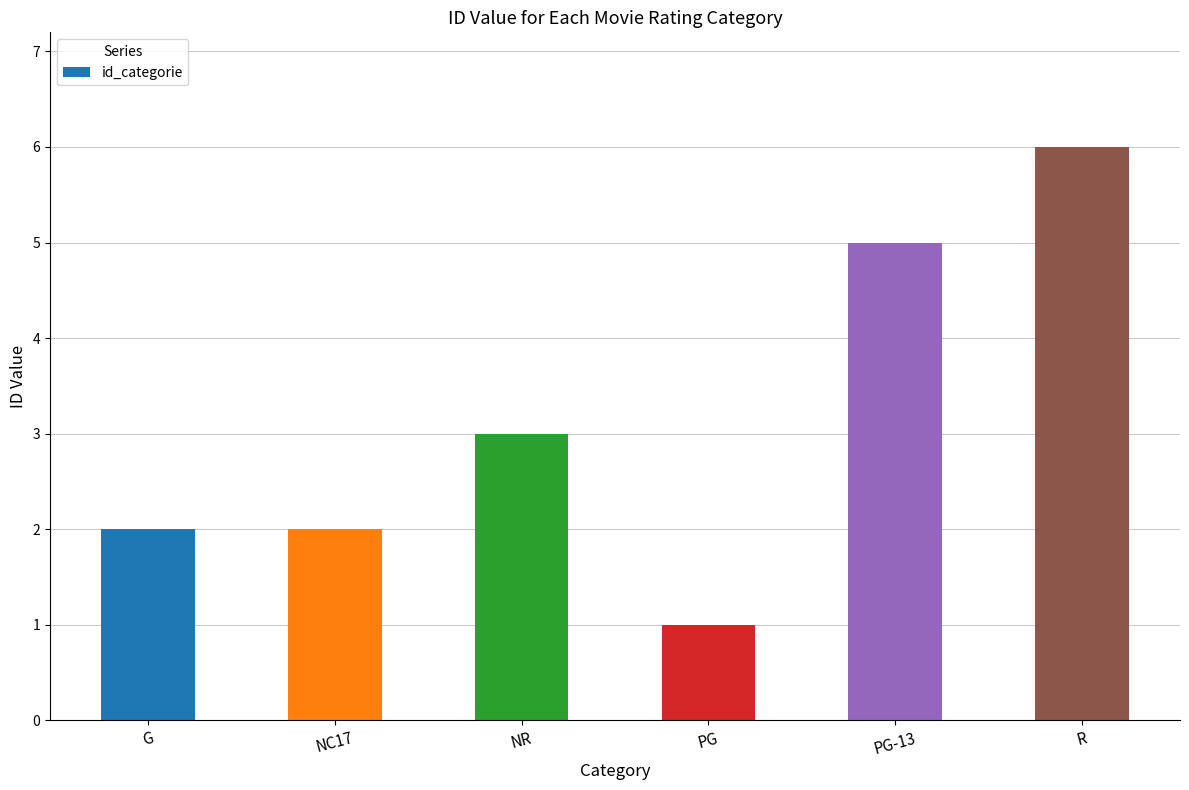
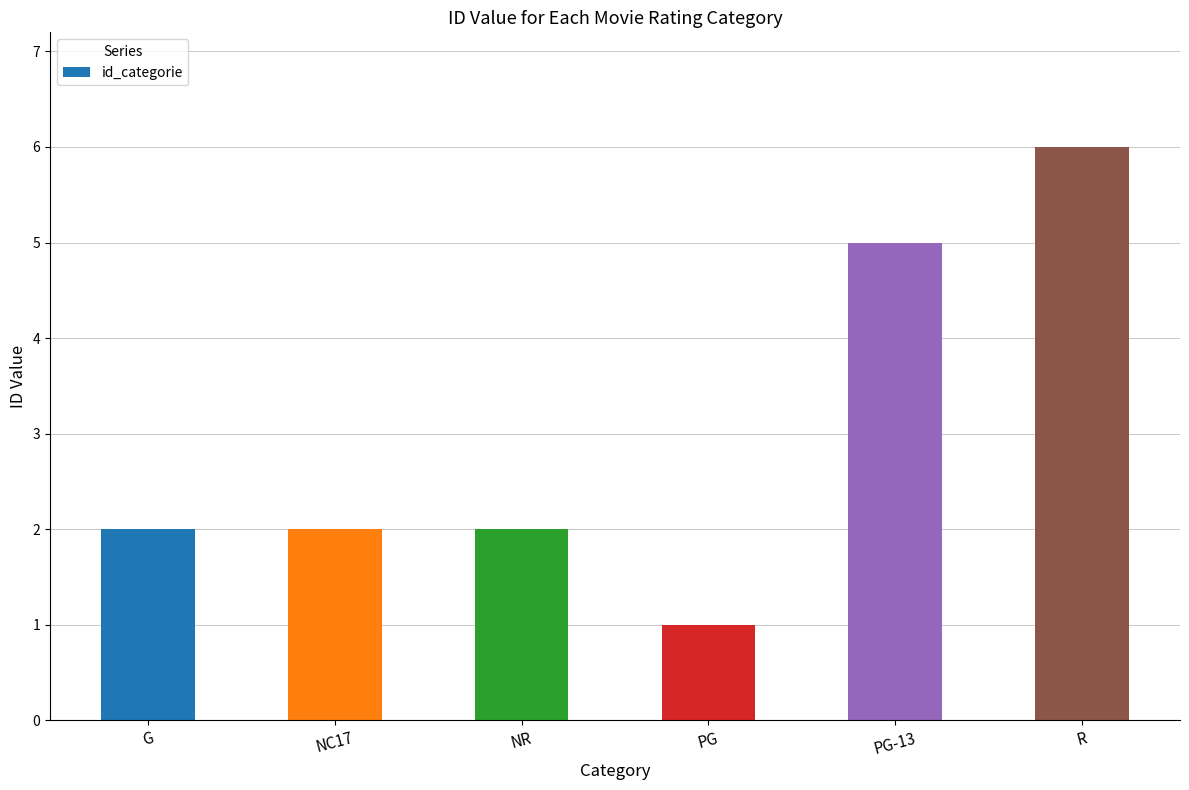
NR: 3 -> 2
